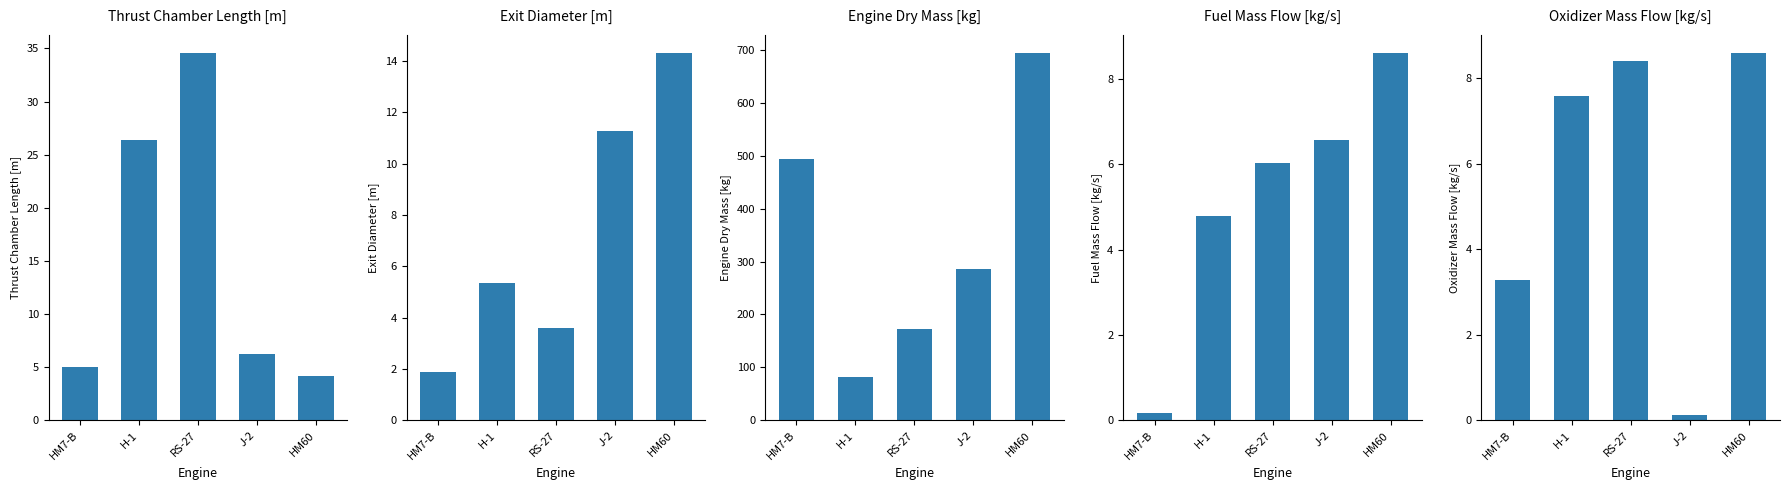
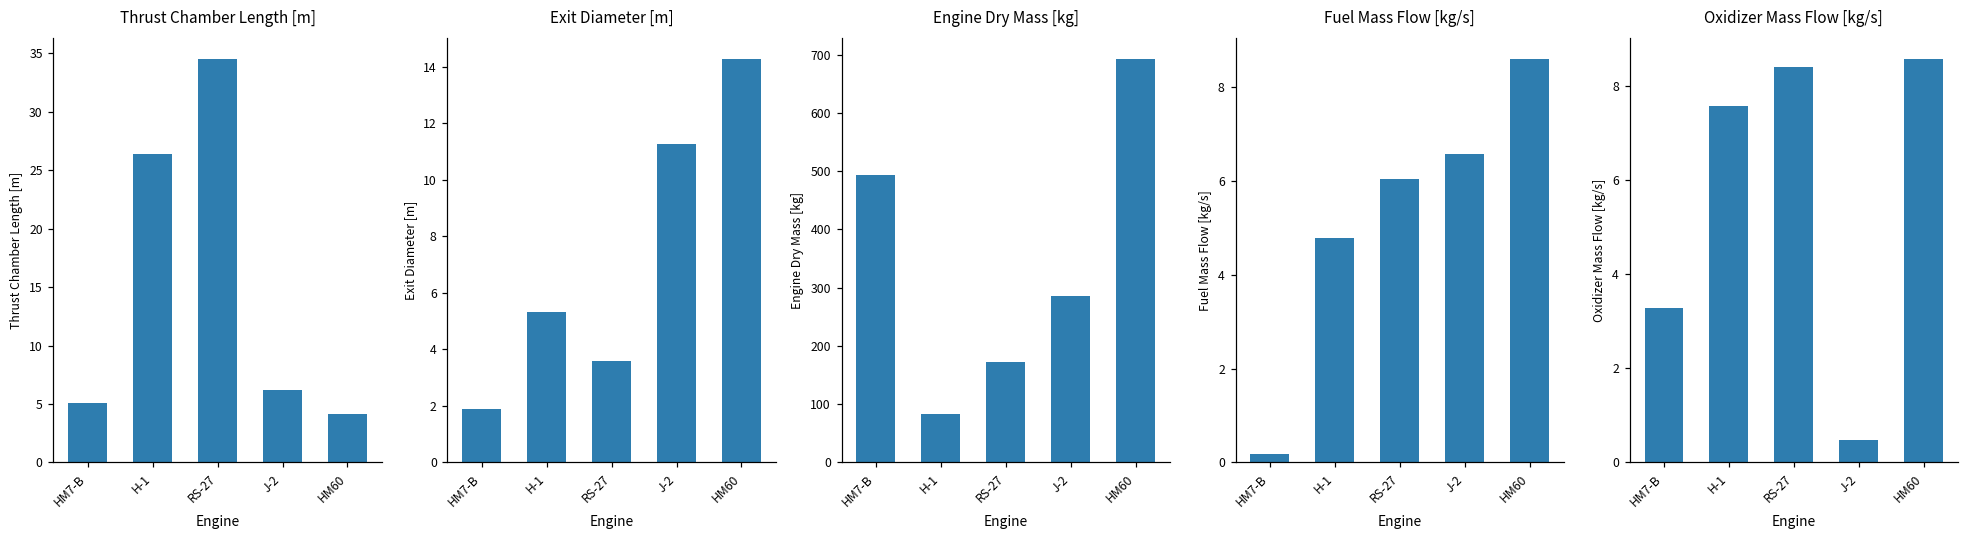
Oxidizer Mass Flow [kg/s], J-2: 0.1 -> 0.5
